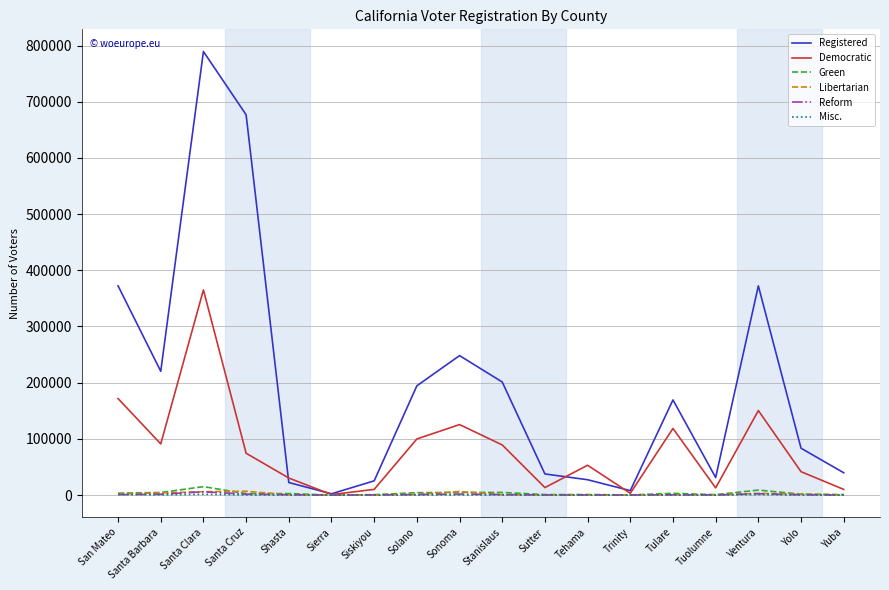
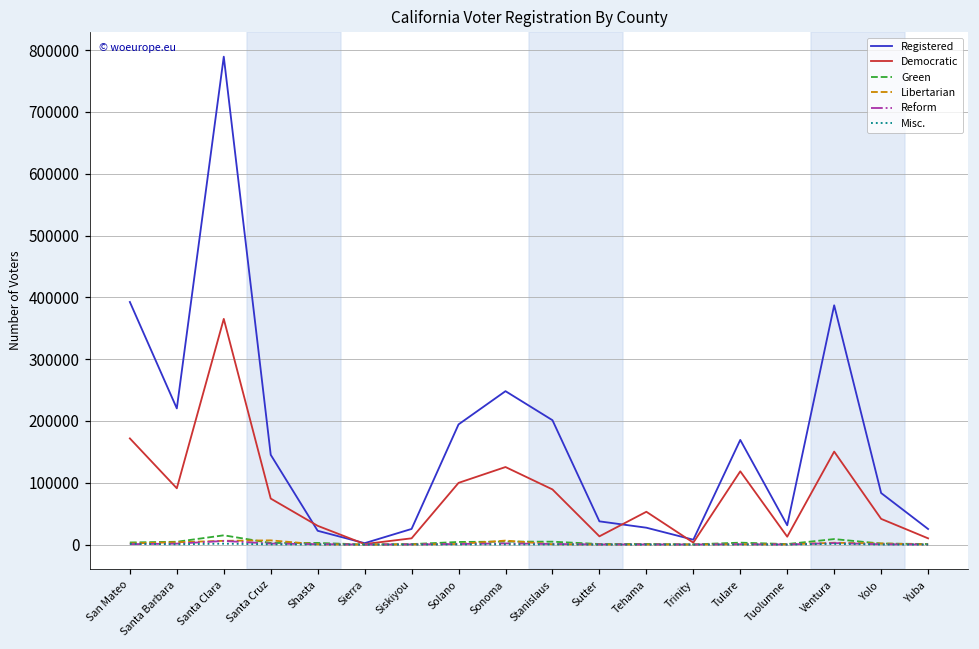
Registered, San Mateo: 370000 -> 390000
Registered, Santa Cruz: 680000 -> 150000
Registered, Ventura: 370000 -> 390000
Registered, Yuba: 40000 -> 30000
